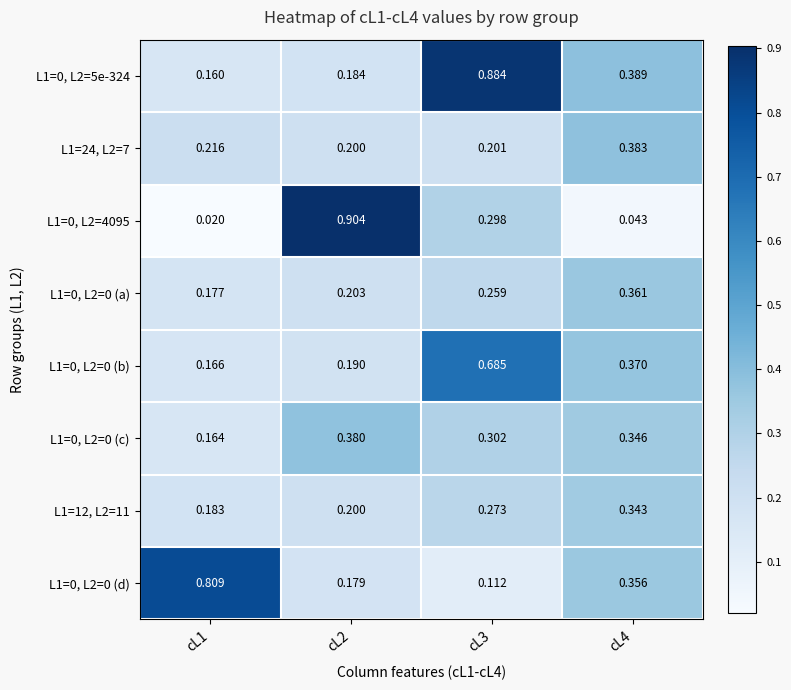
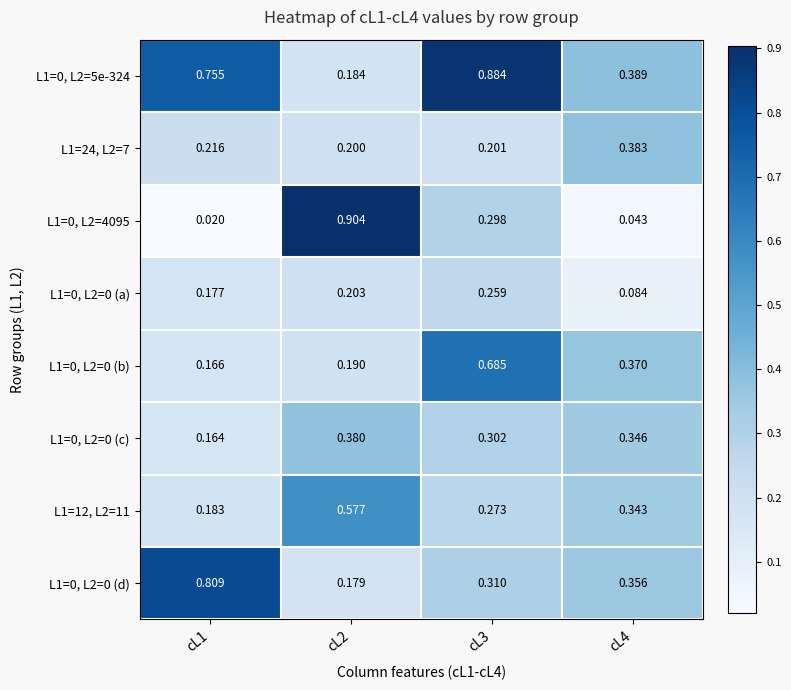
L1=0, L2=5e-324, cL1: 0.160 -> 0.755
L1=0, L2=0 (a), cL4: 0.361 -> 0.084
L1=12, L2=11, cL2: 0.200 -> 0.577
L1=0, L2=0 (d), cL3: 0.112 -> 0.310
